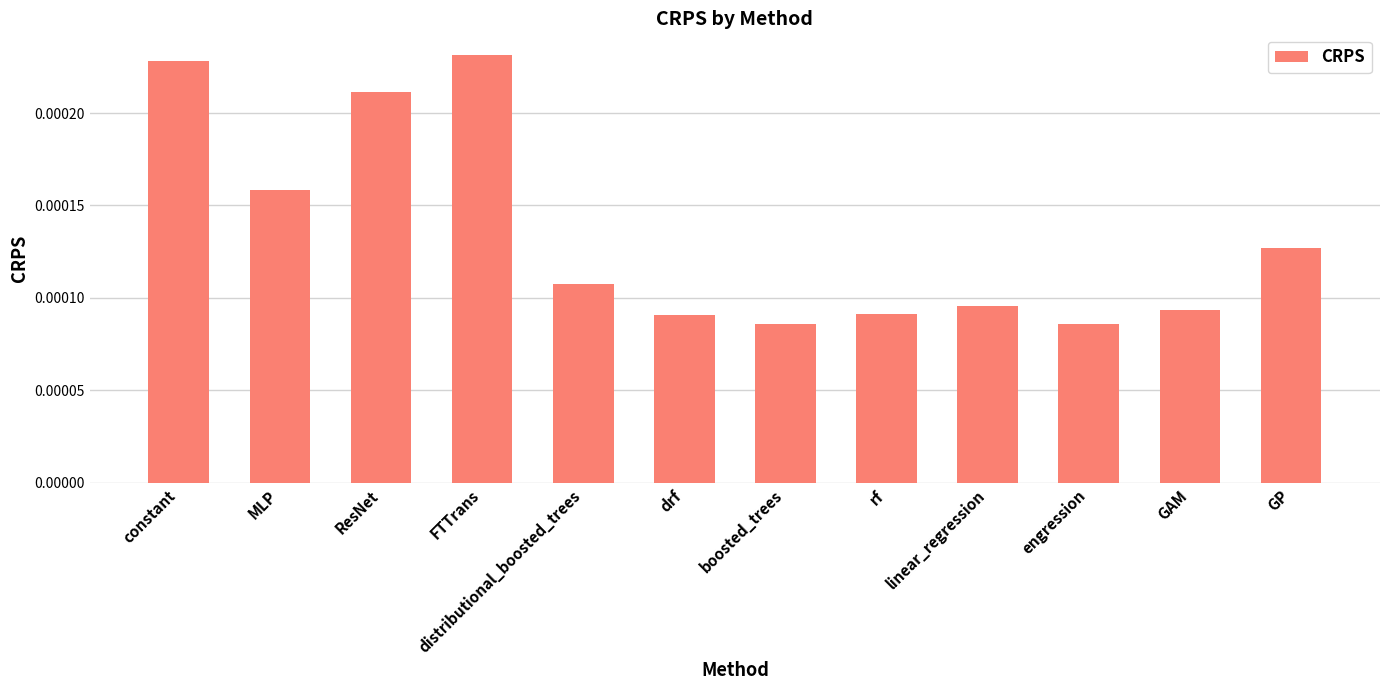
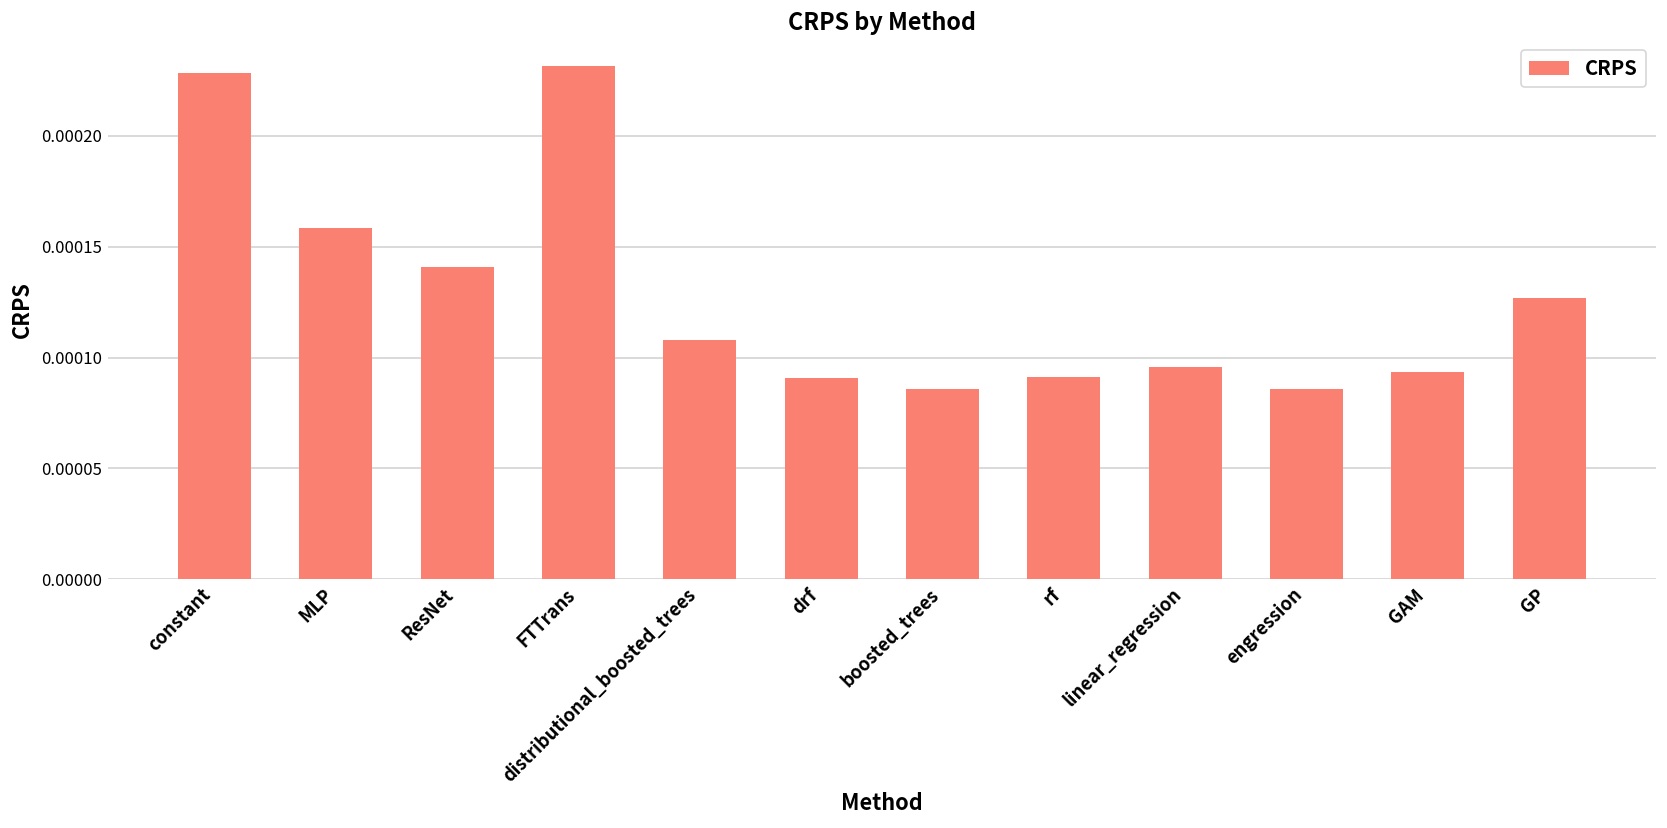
ResNet: 0.000212 -> 0.000141
